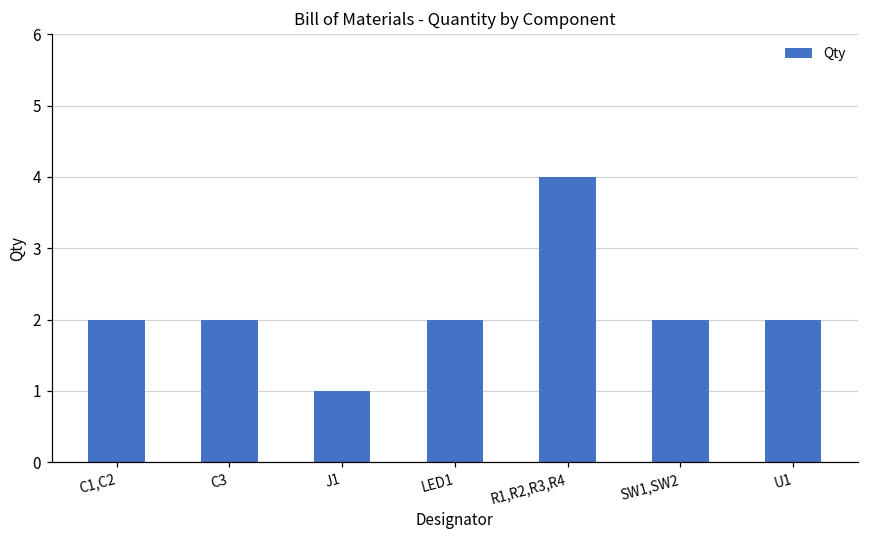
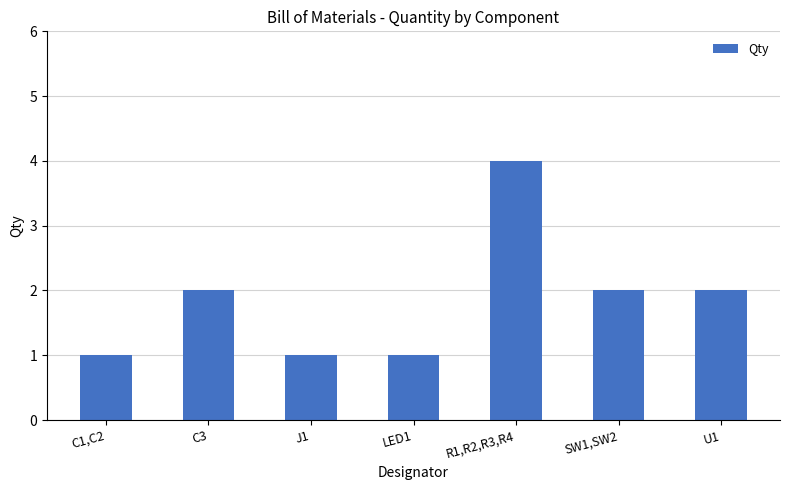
C1,C2: 2 -> 1
LED1: 2 -> 1
